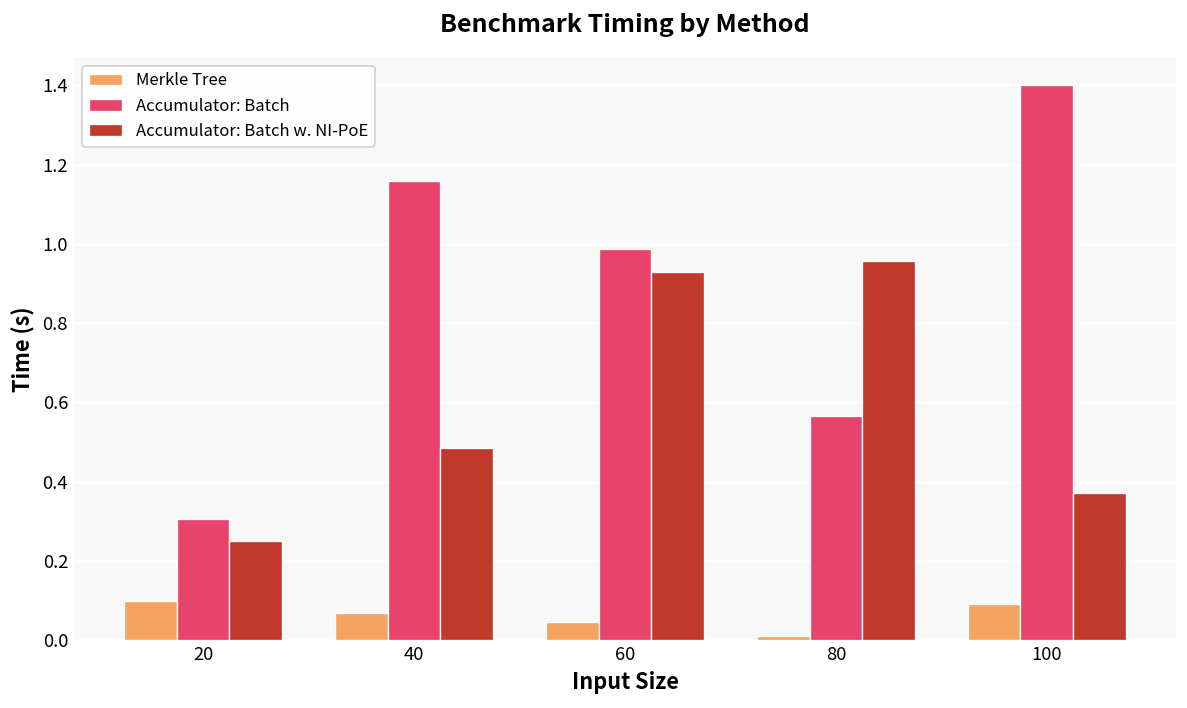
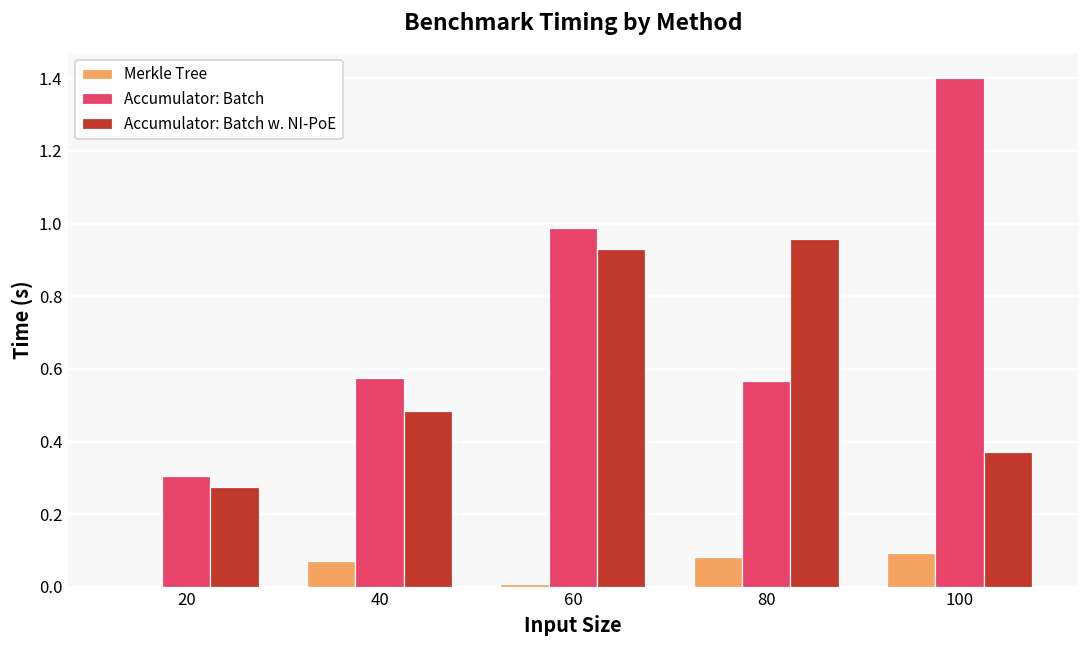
Merkle Tree, 20: 0.10 -> 0.00
Accumulator: Batch w. NI-PoE, 20: 0.25 -> 0.28
Accumulator: Batch, 40: 1.16 -> 0.58
Merkle Tree, 60: 0.05 -> 0.01
Merkle Tree, 80: 0.01 -> 0.08
